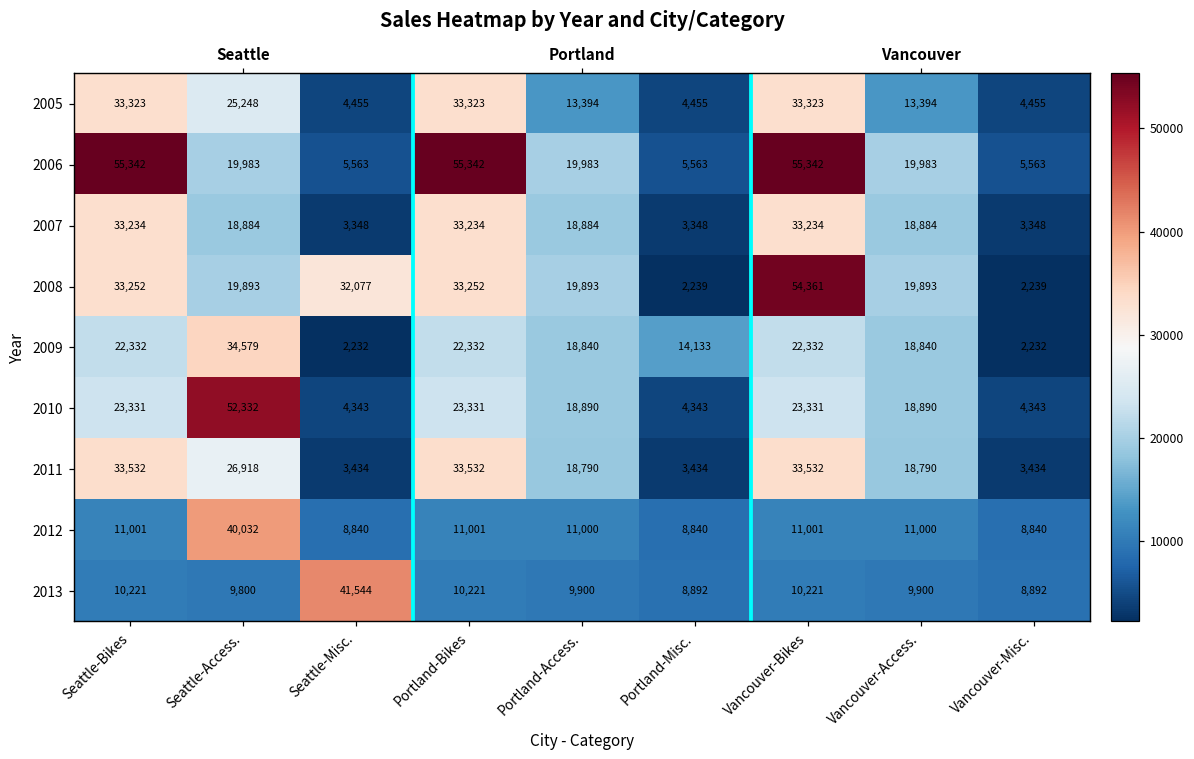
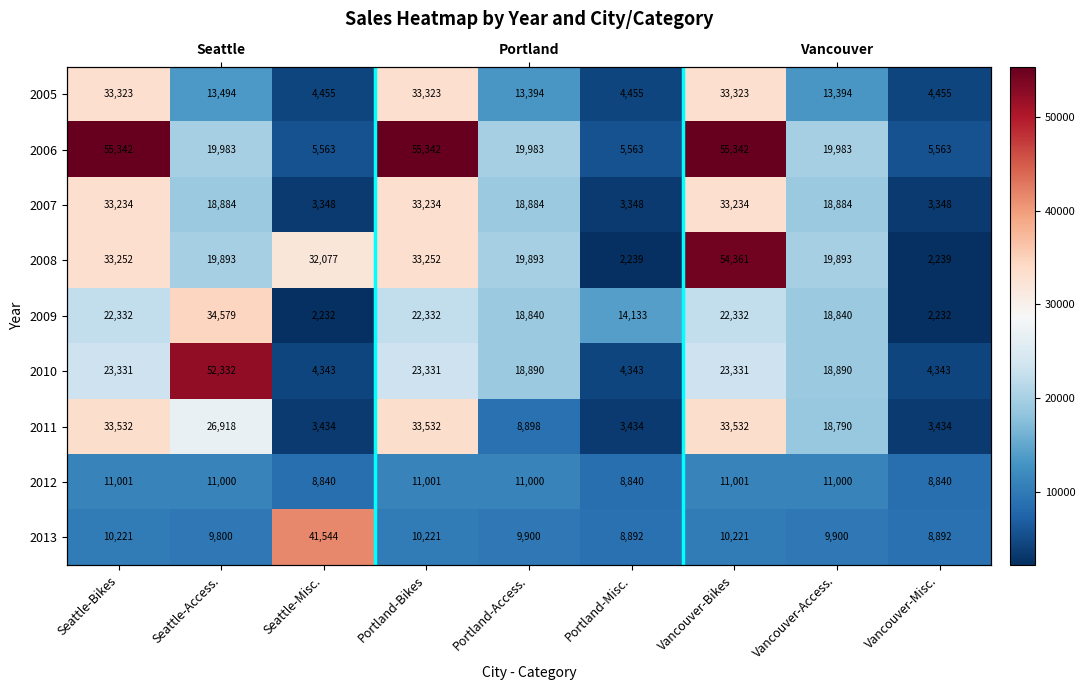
2005, Seattle-Access.: 25,248 -> 13,494
2011, Portland-Access.: 18,790 -> 8,898
2012, Seattle-Access.: 40,032 -> 11,000
